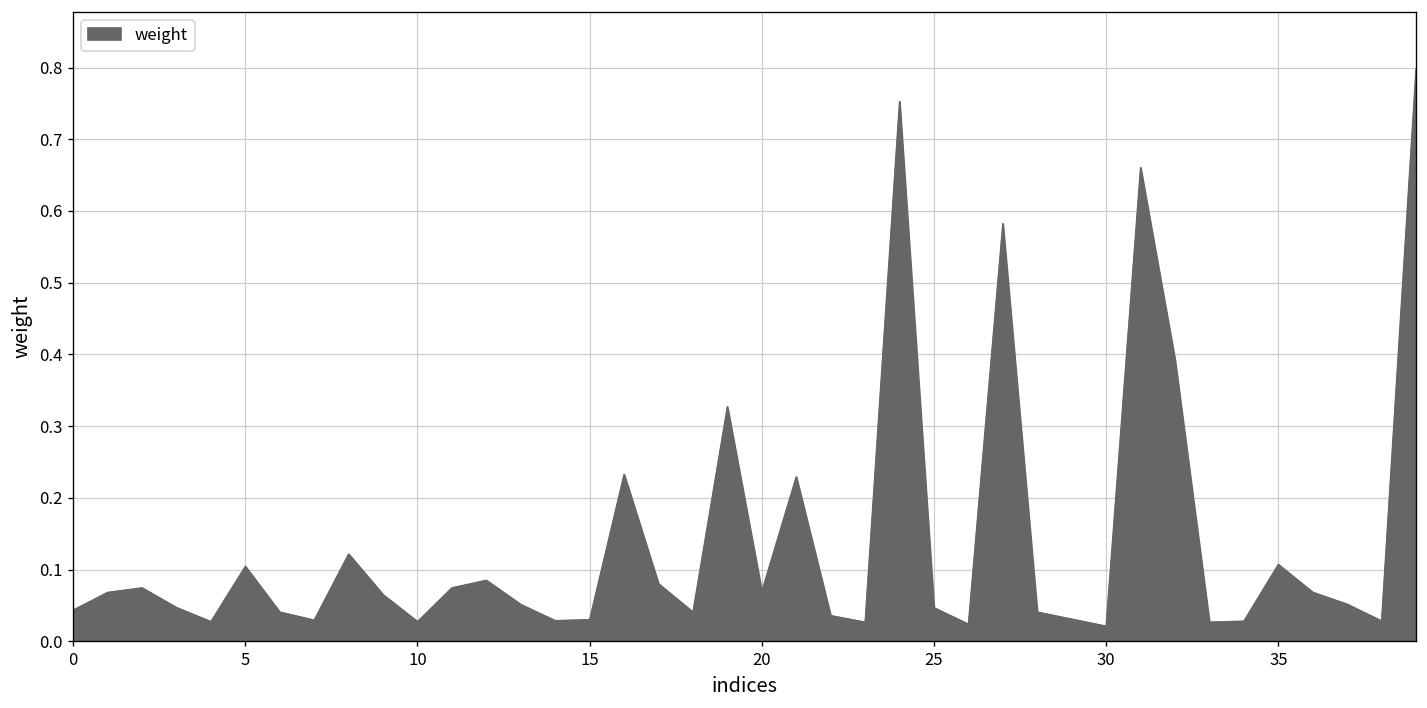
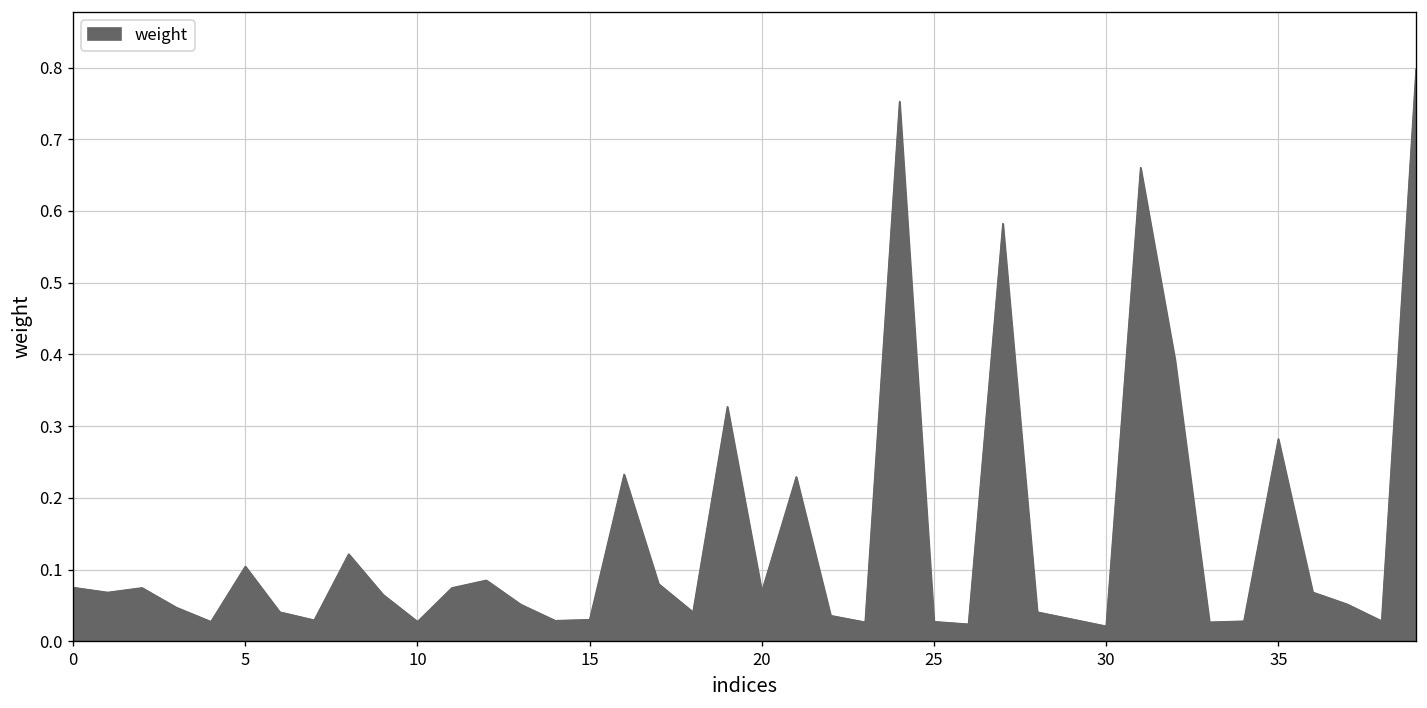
0: 0.04 -> 0.08
25: 0.05 -> 0.03
35: 0.11 -> 0.28
